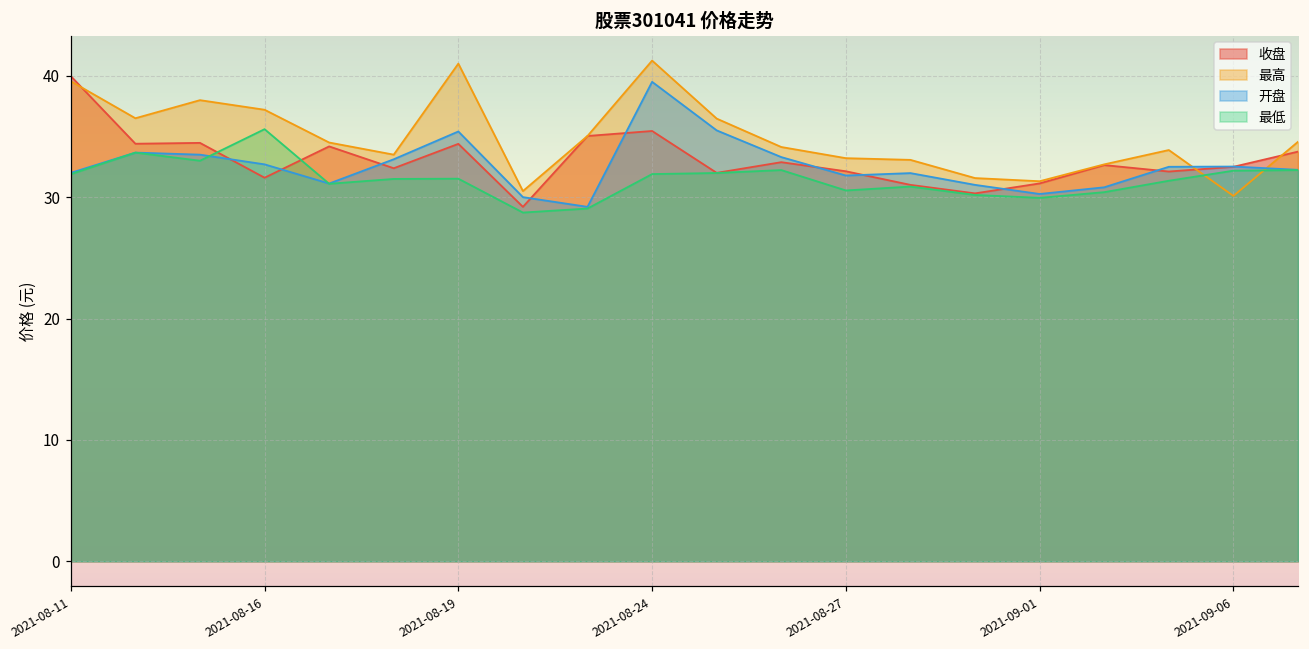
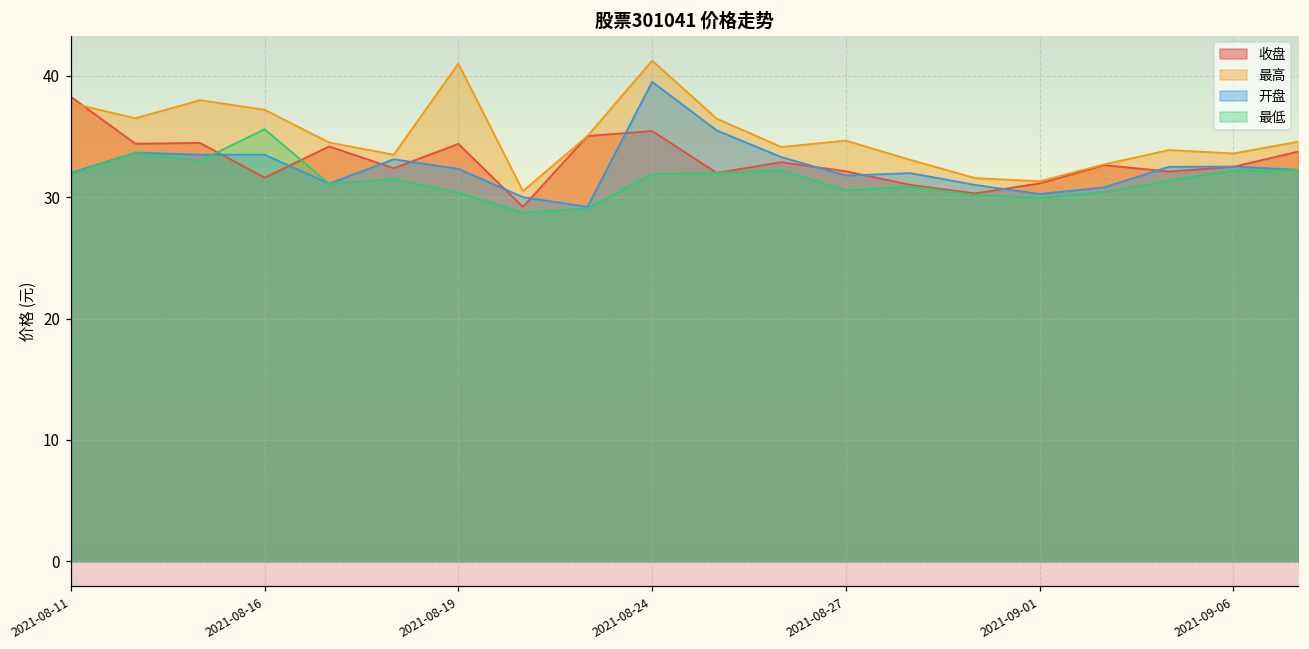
收盘, 2021-08-11: 40.0 -> 38.3
最高, 2021-08-11: 39.6 -> 37.8
开盘, 2021-08-16: 32.7 -> 33.5
开盘, 2021-08-19: 35.4 -> 32.3
最低, 2021-08-19: 31.5 -> 30.4
最高, 2021-08-27: 33.2 -> 34.7
最高, 2021-09-06: 30.1 -> 33.6
